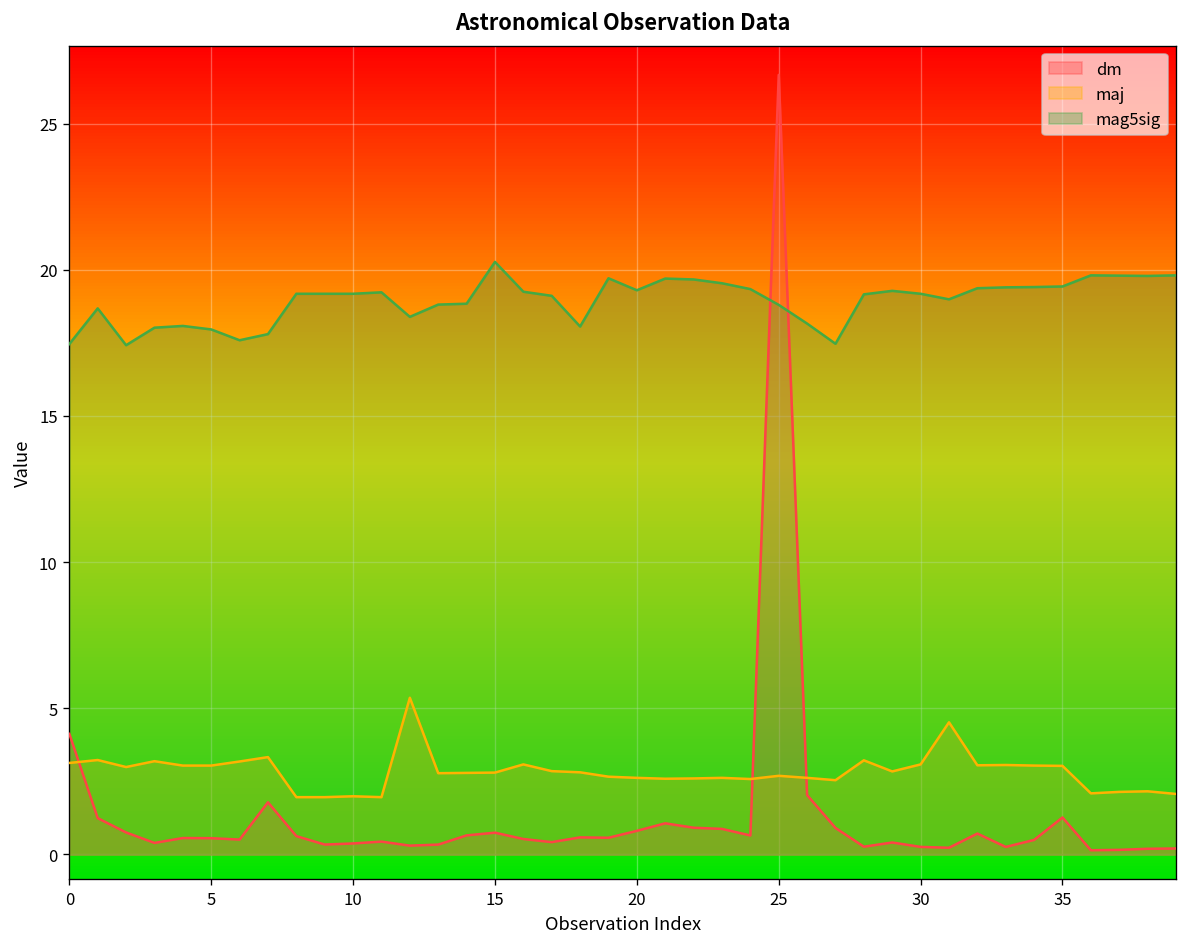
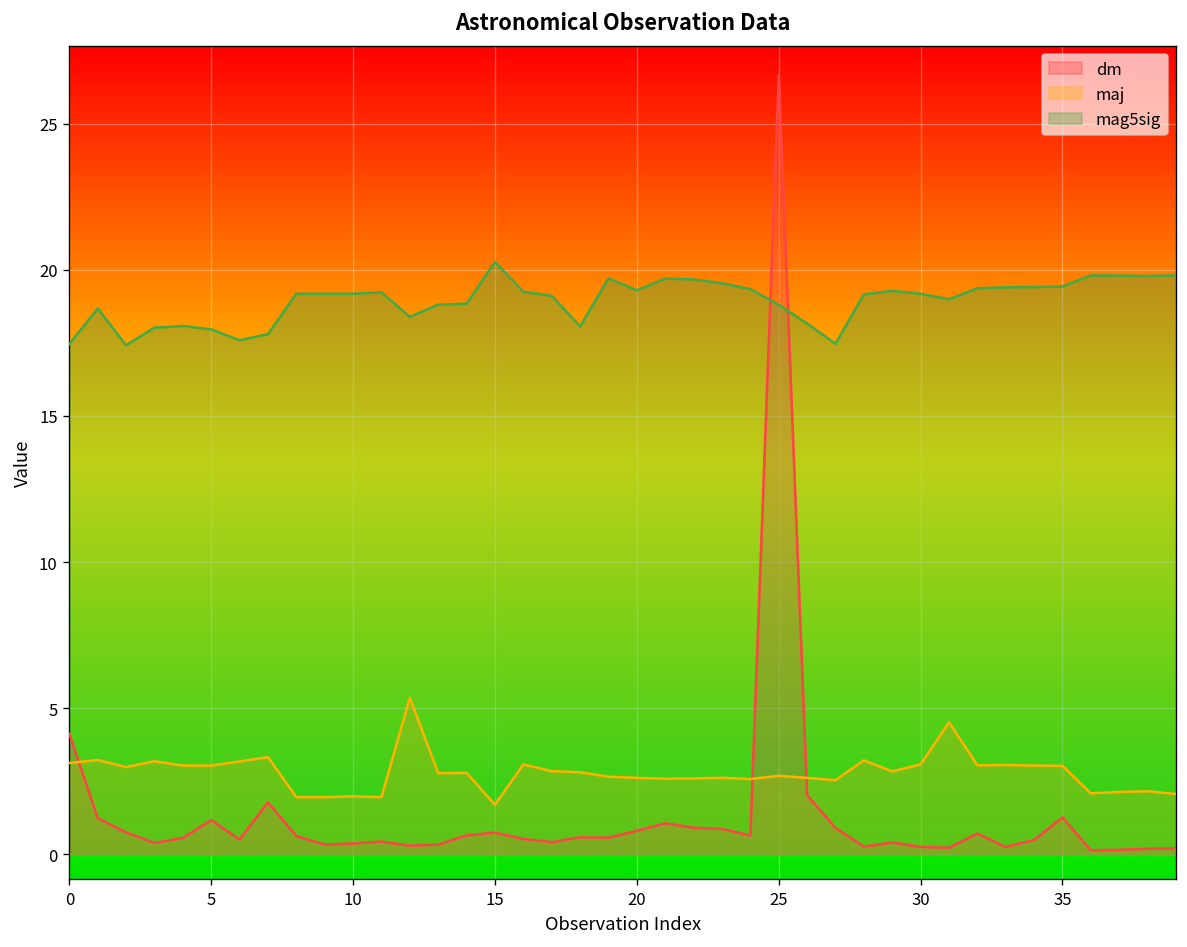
dm, 5: 0.6 -> 1.2
maj, 15: 2.8 -> 1.7
